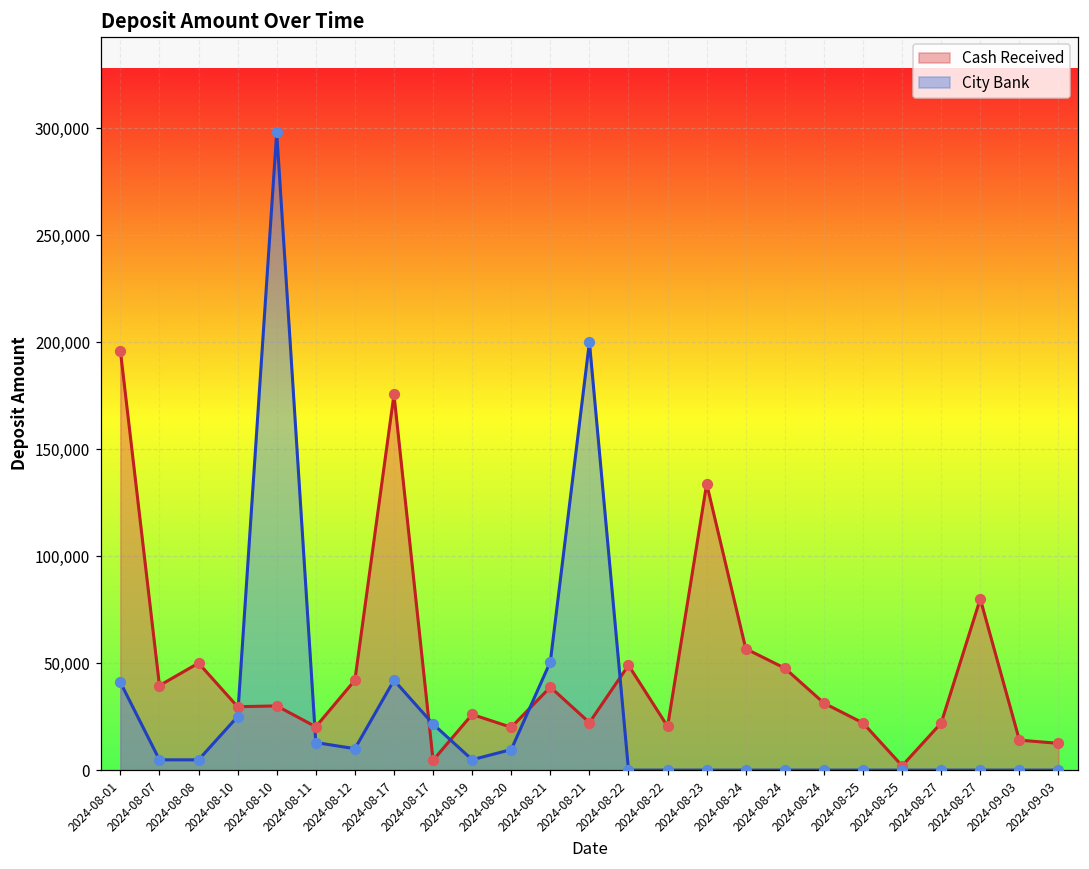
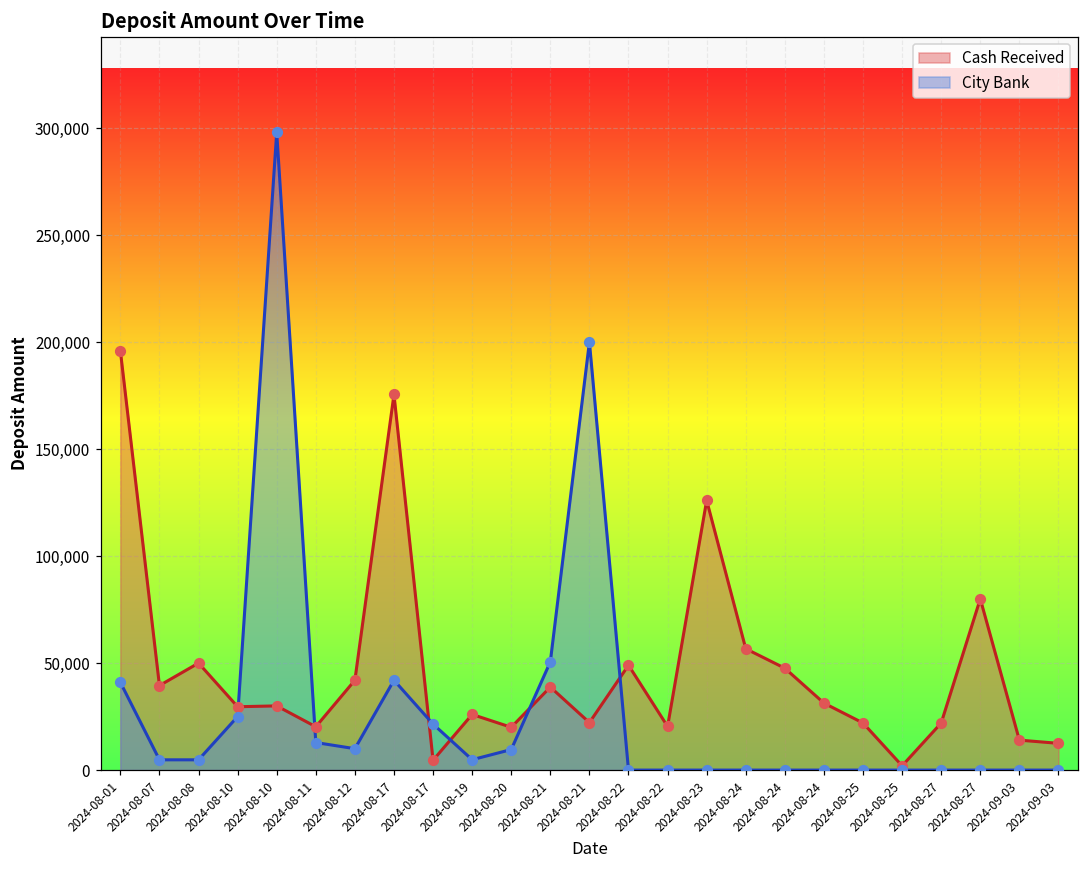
Cash Received, 2024-08-23: 134,000 -> 126,000
